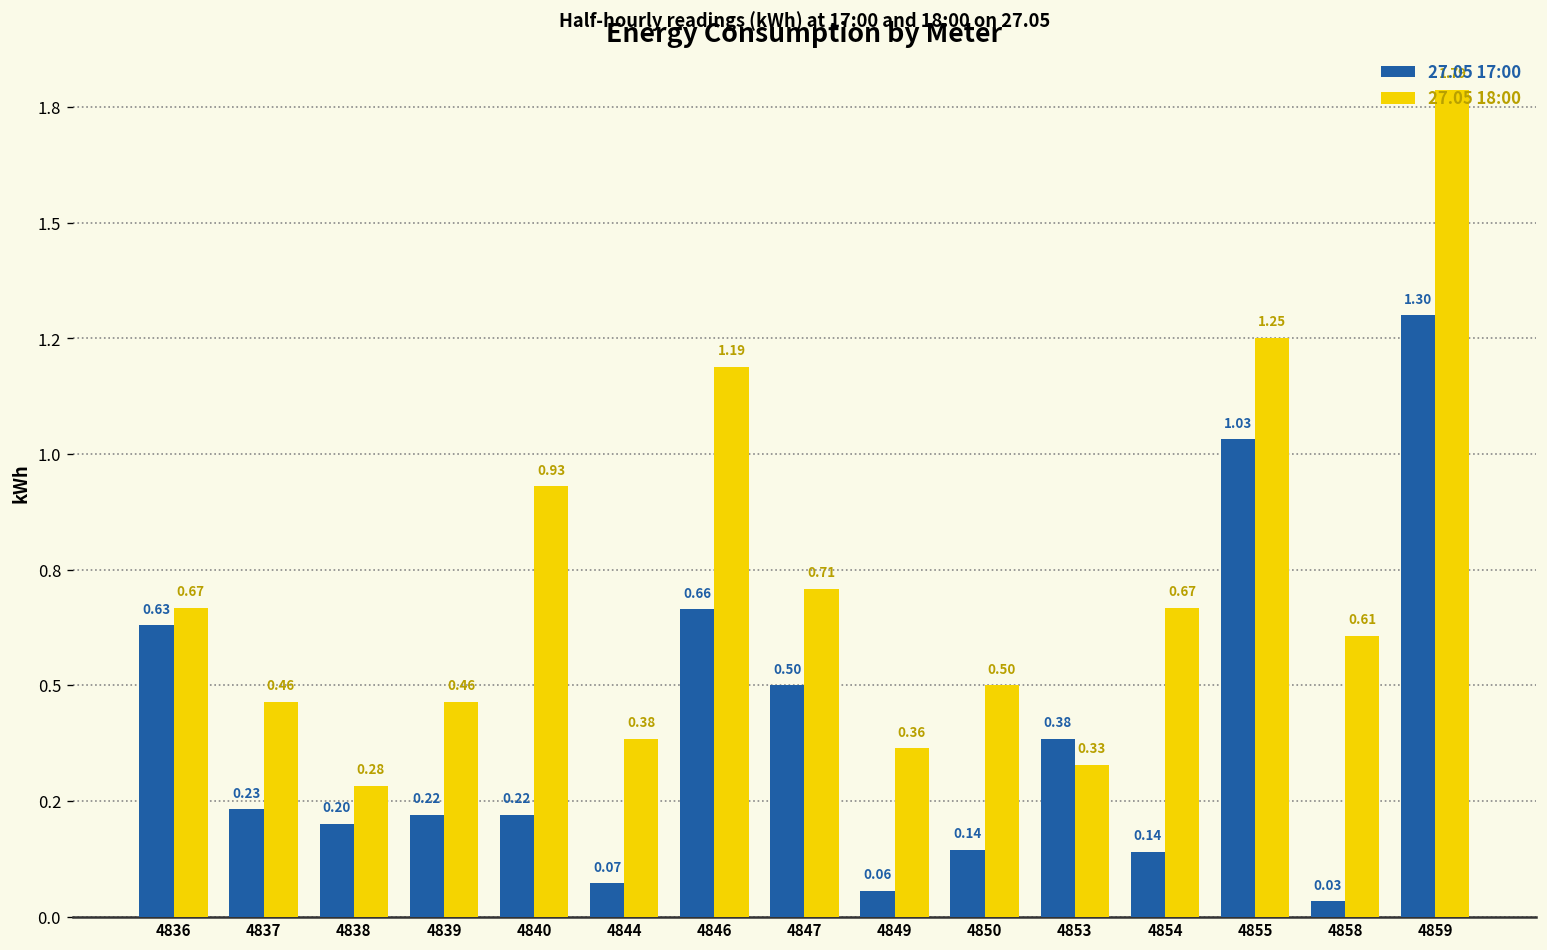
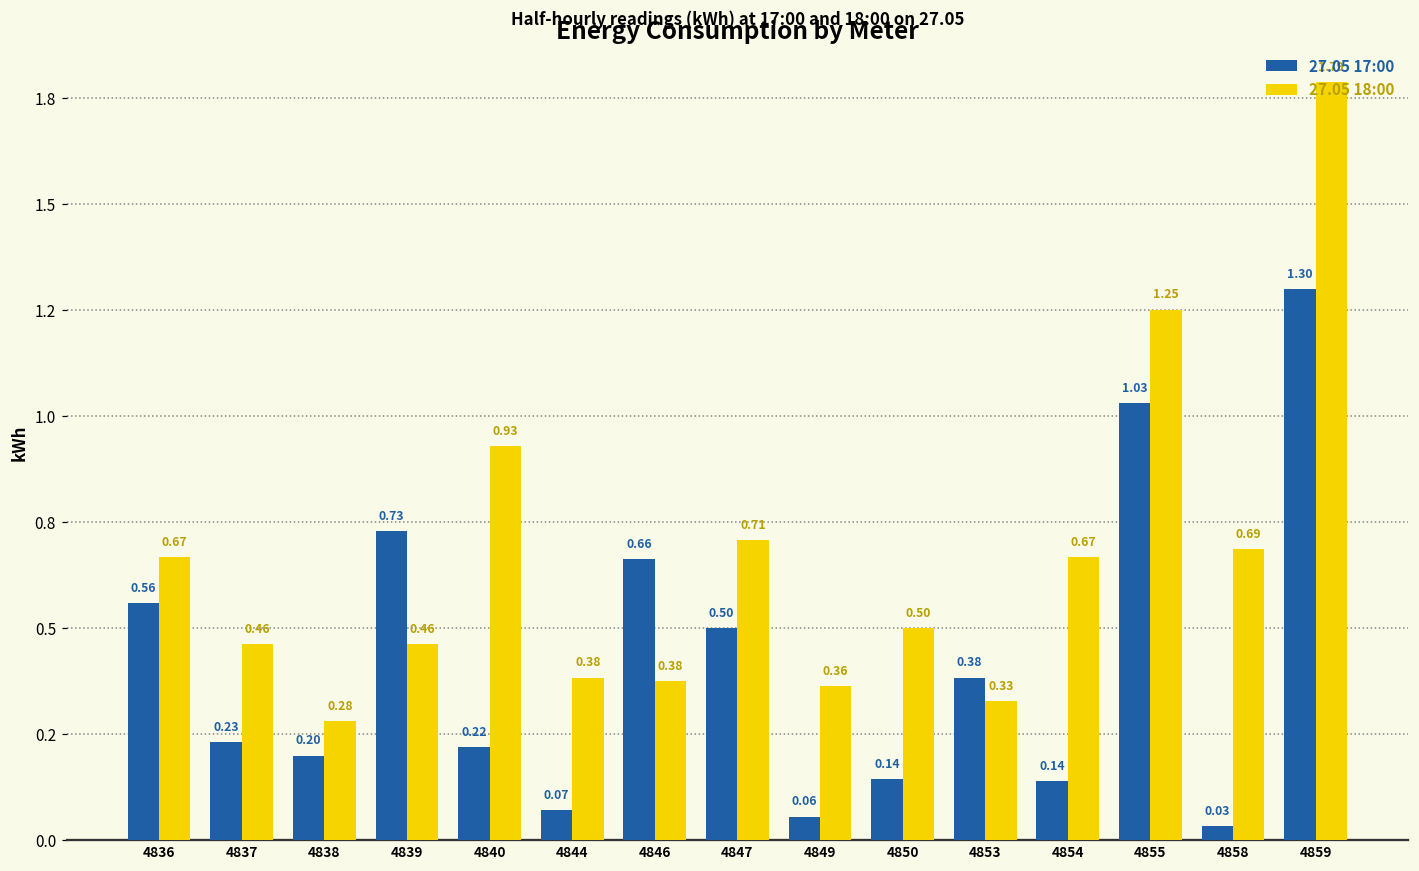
27.05 17:00, 4836: 0.63 -> 0.56
27.05 17:00, 4839: 0.22 -> 0.73
27.05 18:00, 4846: 1.19 -> 0.38
27.05 18:00, 4858: 0.61 -> 0.69
